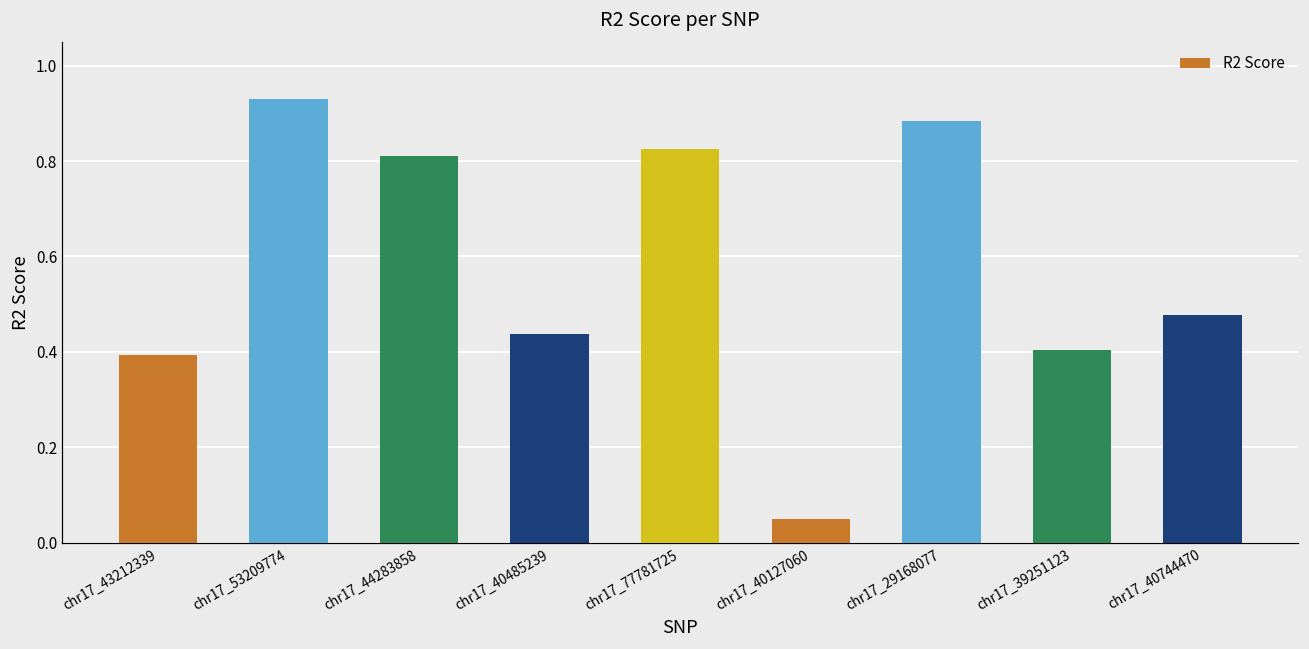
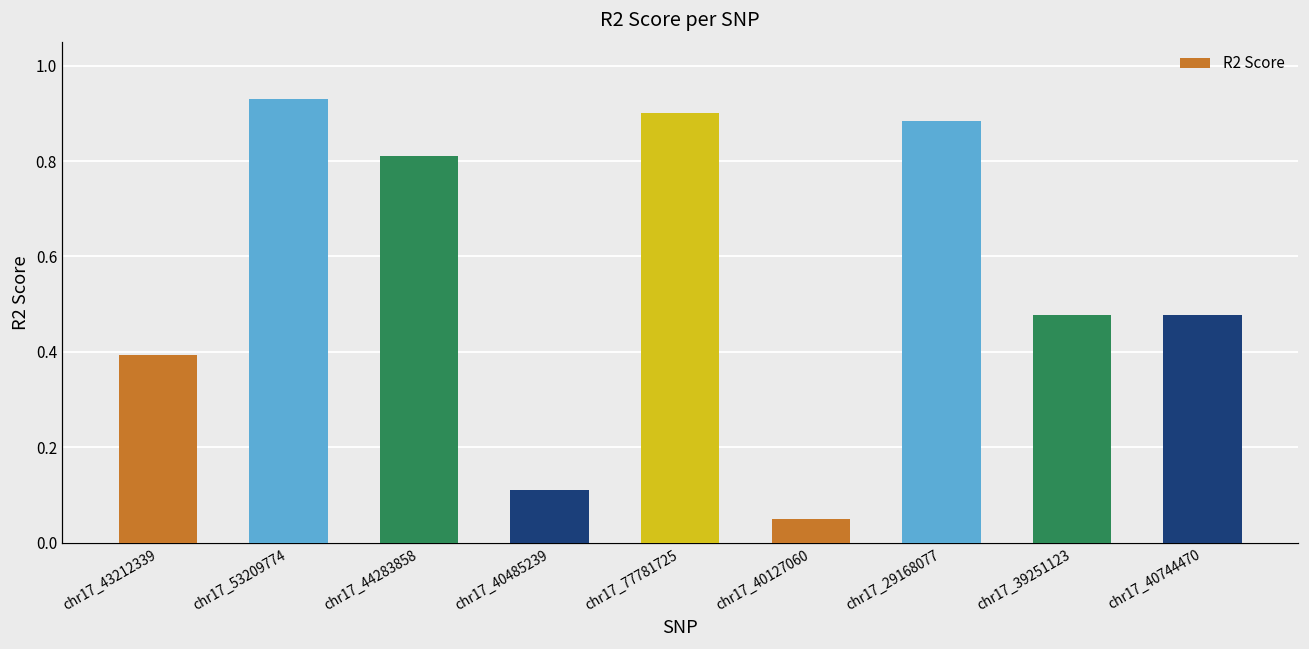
chr17_40485239: 0.44 -> 0.11
chr17_77781725: 0.83 -> 0.90
chr17_39251123: 0.40 -> 0.48
